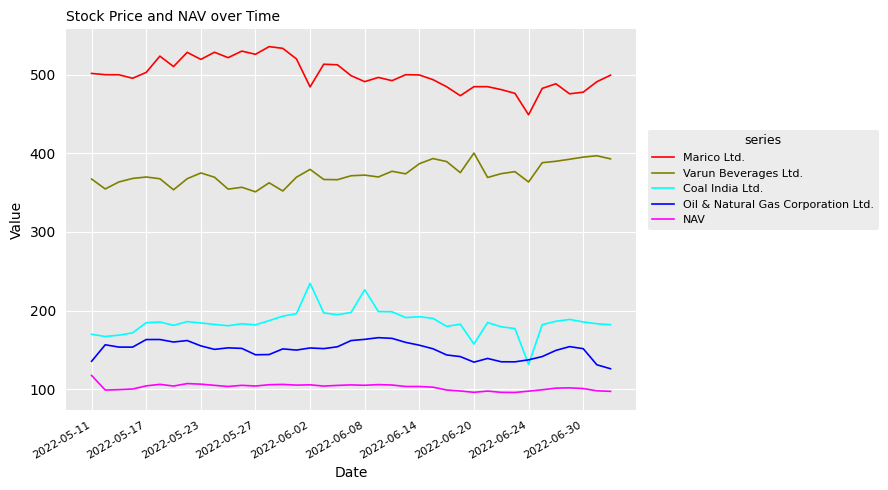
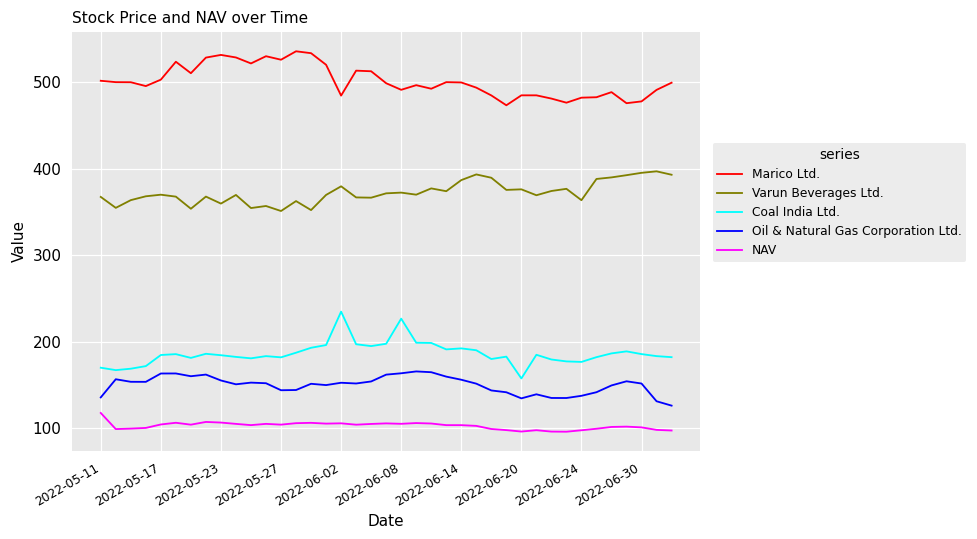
Marico Ltd., 2022-05-23: 520 -> 530
Varun Beverages Ltd., 2022-05-23: 380 -> 360
Varun Beverages Ltd., 2022-06-20: 400 -> 380
Marico Ltd., 2022-06-24: 450 -> 480
Coal India Ltd., 2022-06-24: 130 -> 180
